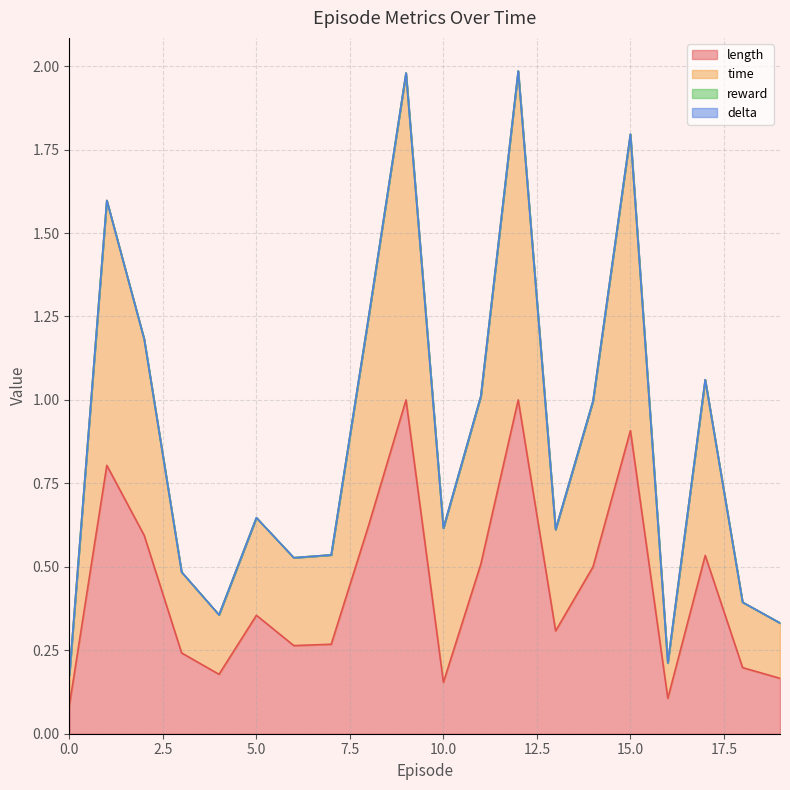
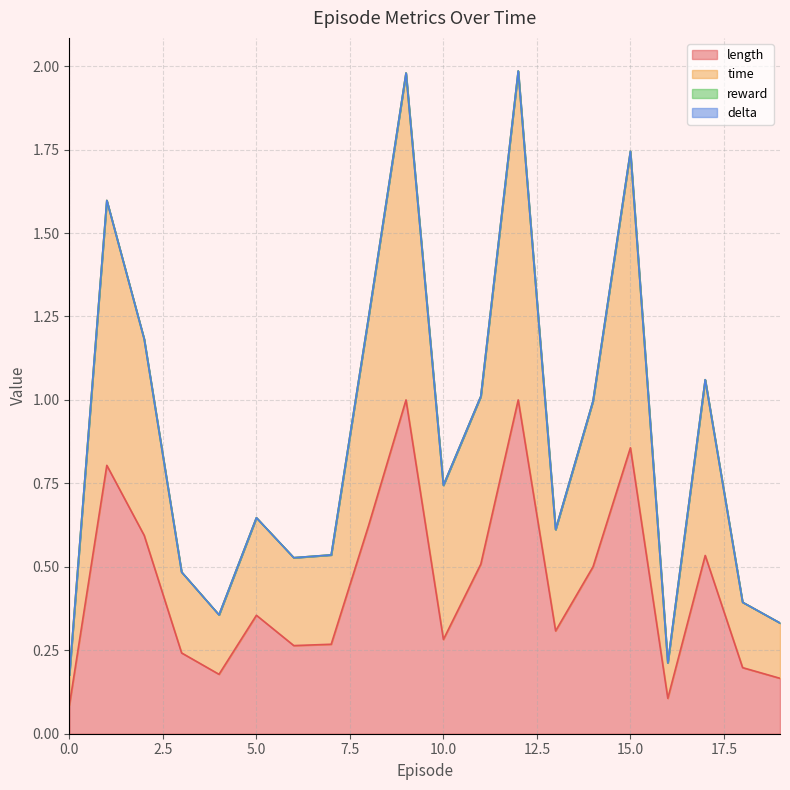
length, 10.0: 0.15 -> 0.28
length, 15.0: 0.91 -> 0.86
